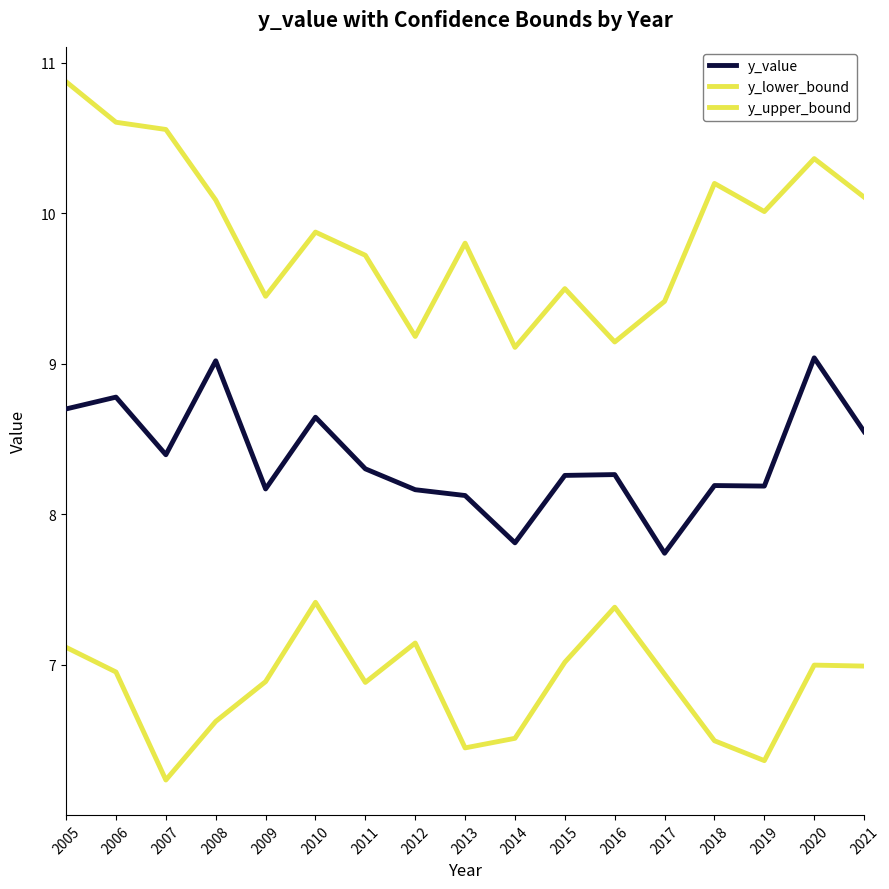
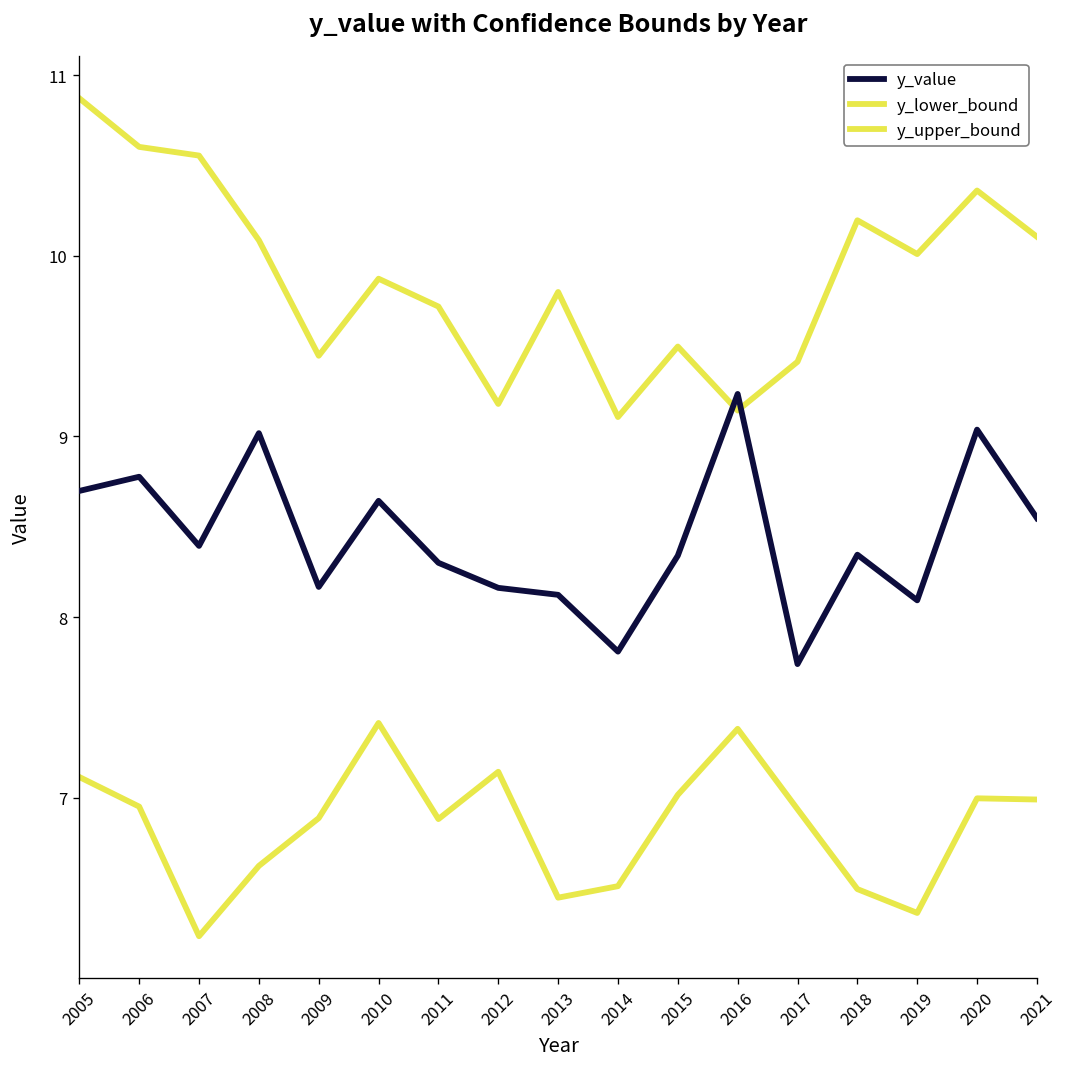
y_value, 2015: 8.26 -> 8.34
y_value, 2016: 8.26 -> 9.24
y_value, 2018: 8.19 -> 8.35
y_value, 2019: 8.19 -> 8.09
